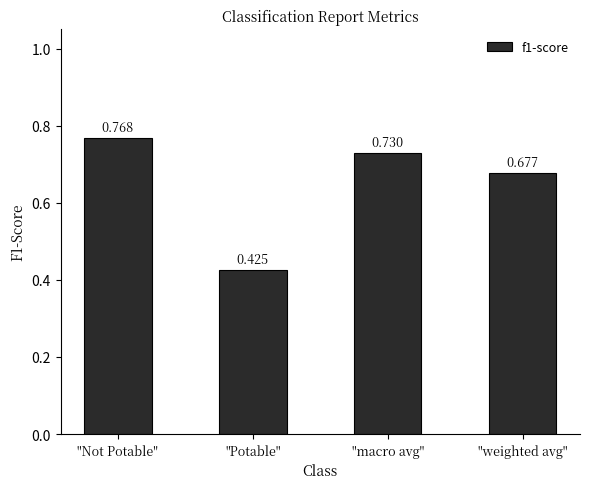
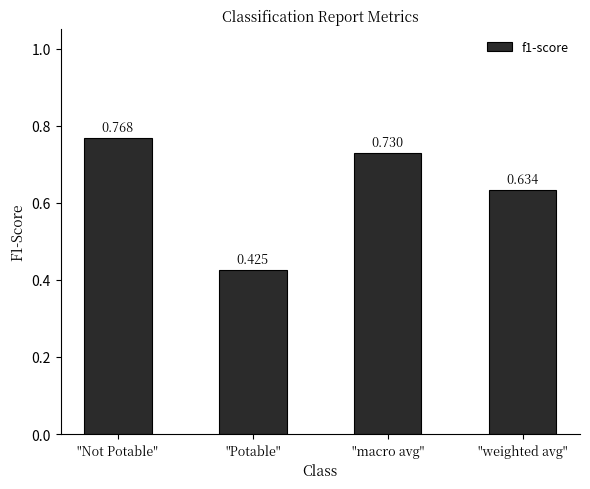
"weighted avg": 0.677 -> 0.634
